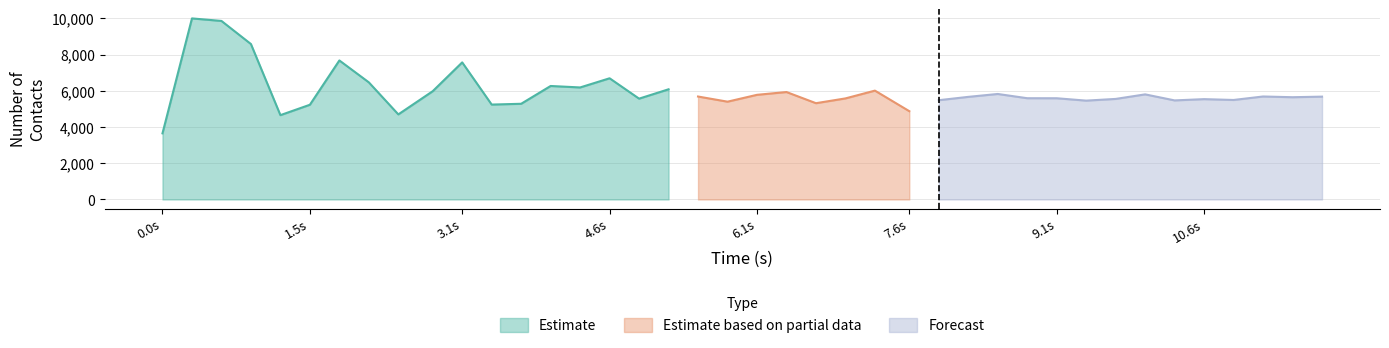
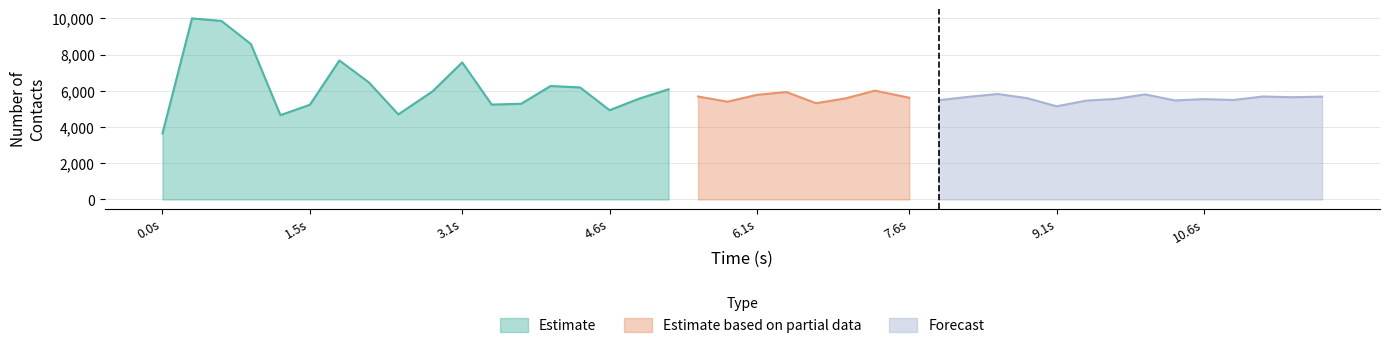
Estimate, 4.6s: 6,700 -> 4,900
Estimate based on partial data, 7.6s: 4,900 -> 5,600
Forecast, 9.1s: 5,600 -> 5,100
